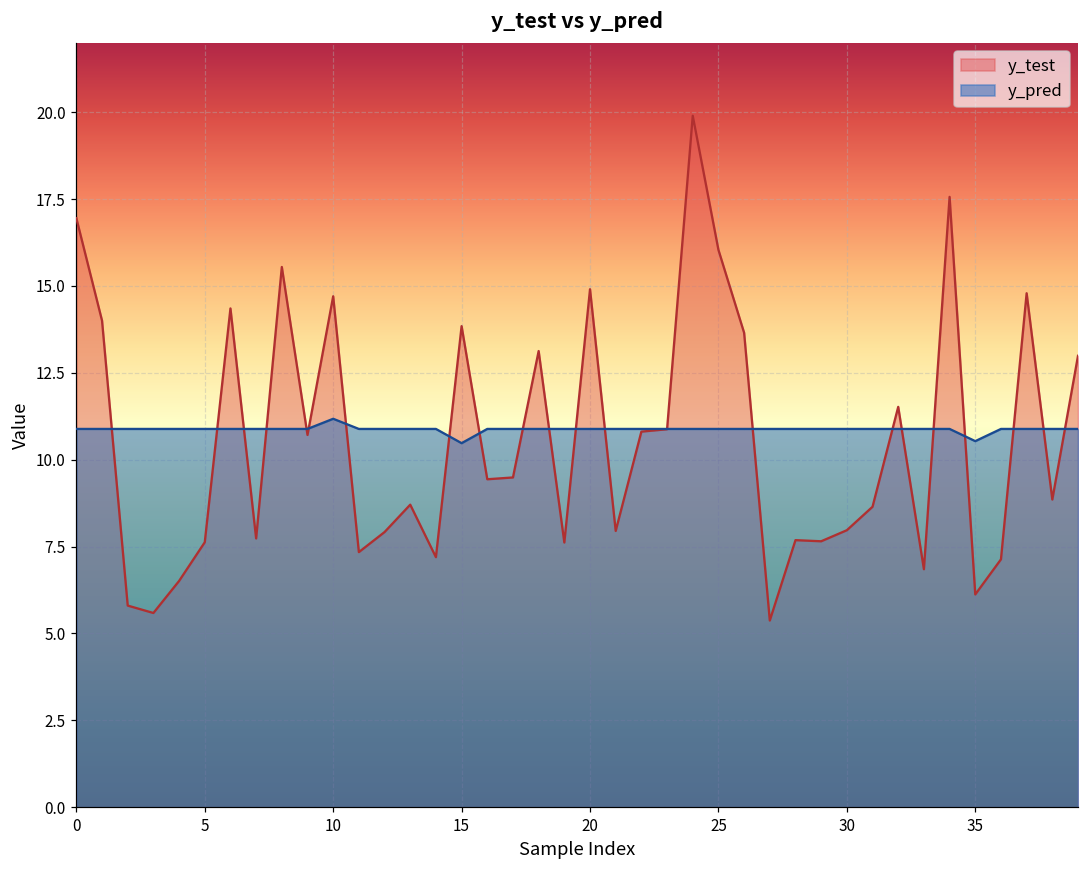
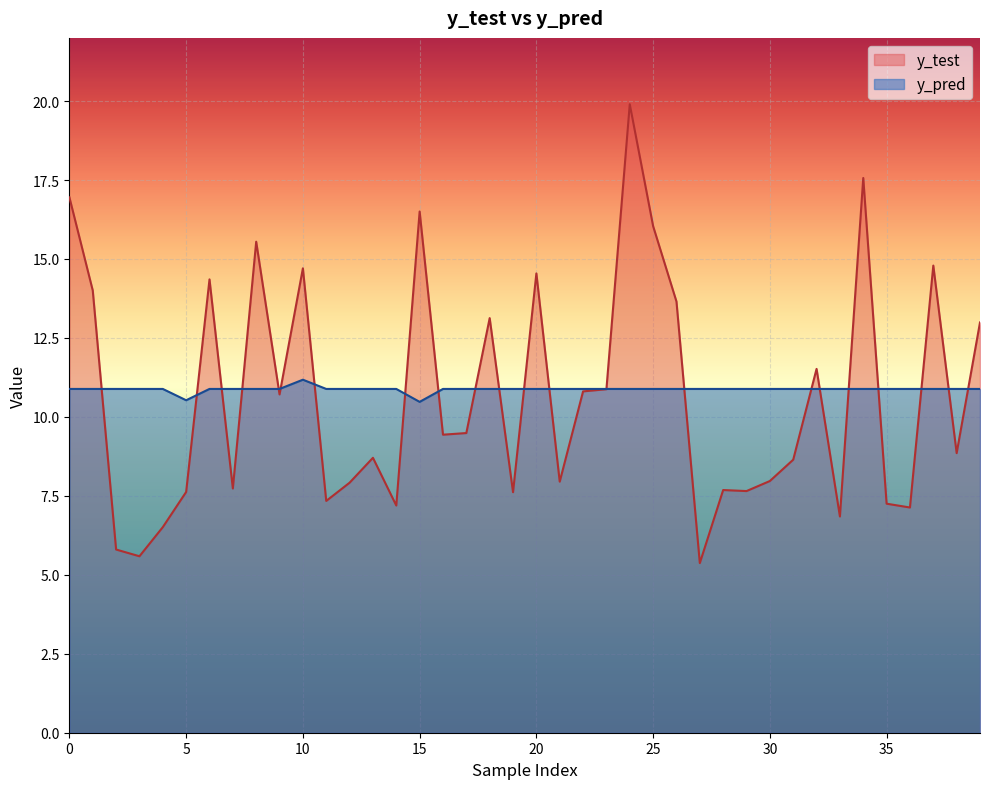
y_pred, 5: 10.9 -> 10.5
y_test, 15: 13.8 -> 16.5
y_test, 20: 14.9 -> 14.5
y_test, 35: 6.1 -> 7.3
y_pred, 35: 10.5 -> 10.9
